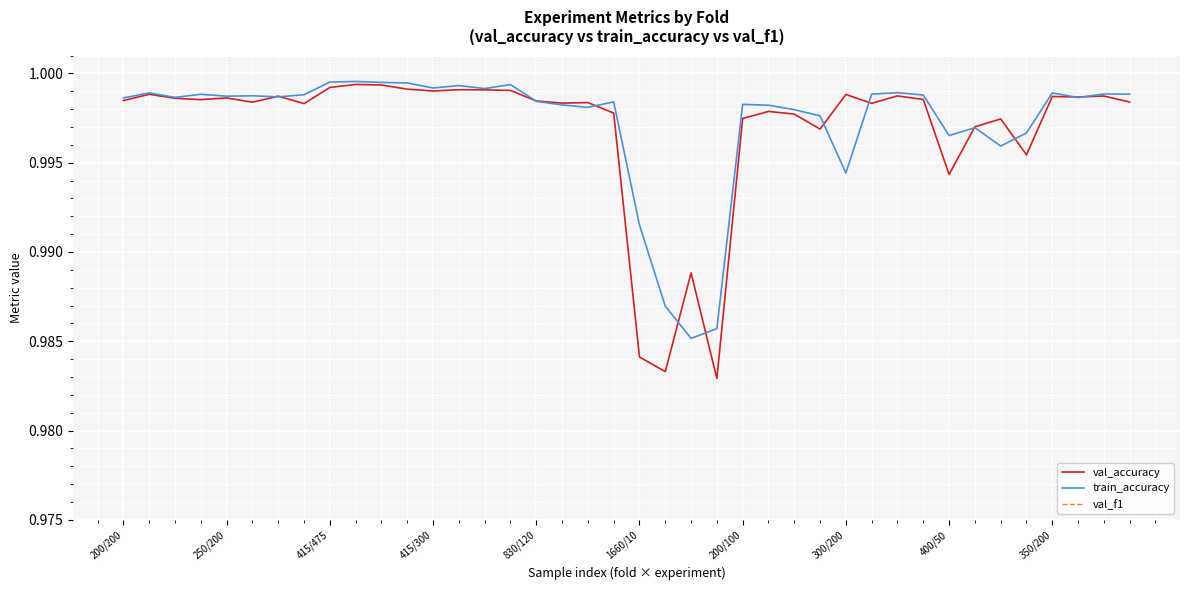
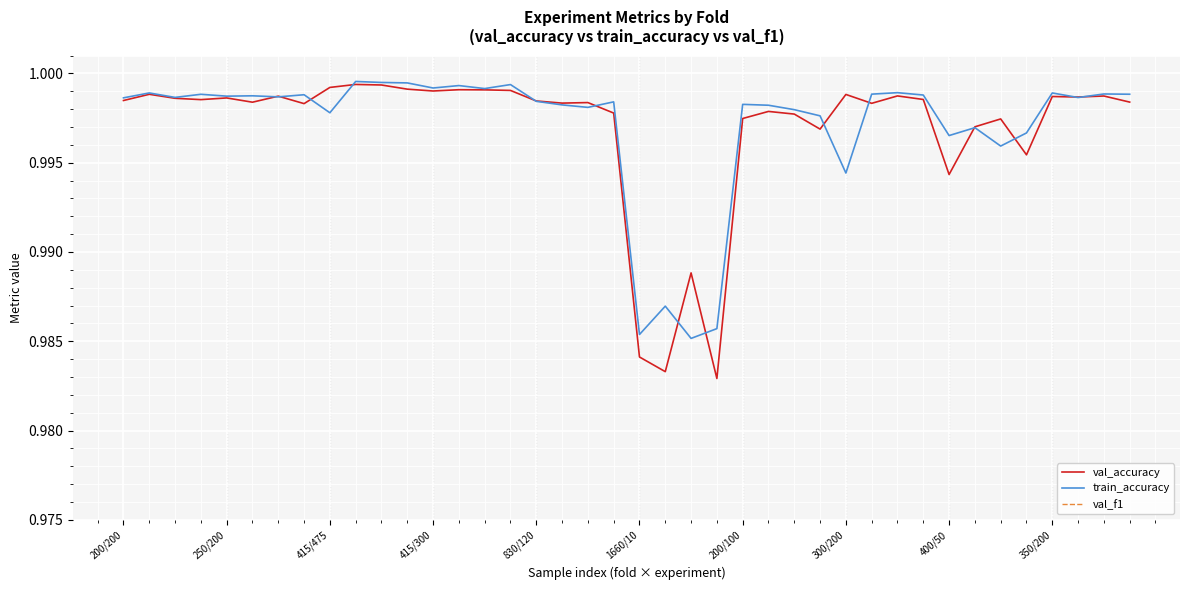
train_accuracy, 415/475: 0.9995 -> 0.9978
train_accuracy, 1660/10: 0.9915 -> 0.9854
